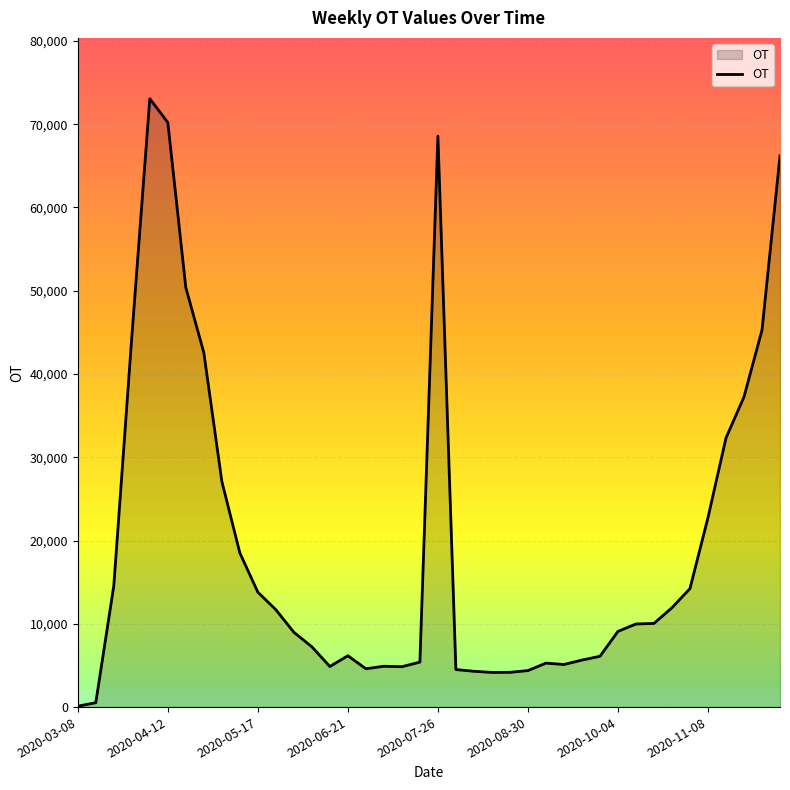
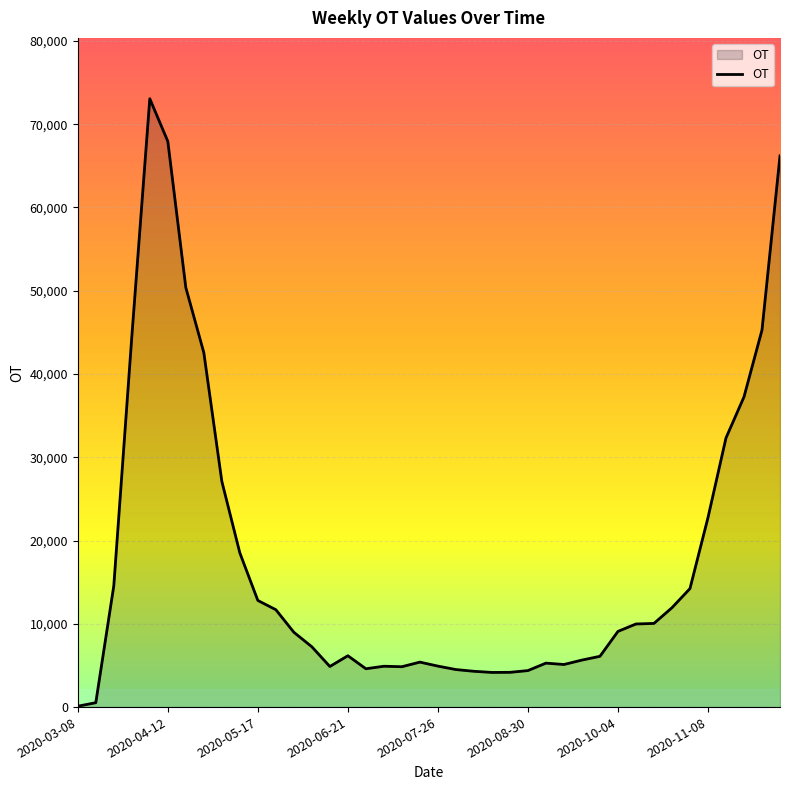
2020-04-12: 70,000 -> 68,000
2020-05-17: 14,000 -> 13,000
2020-07-26: 69,000 -> 5,000
